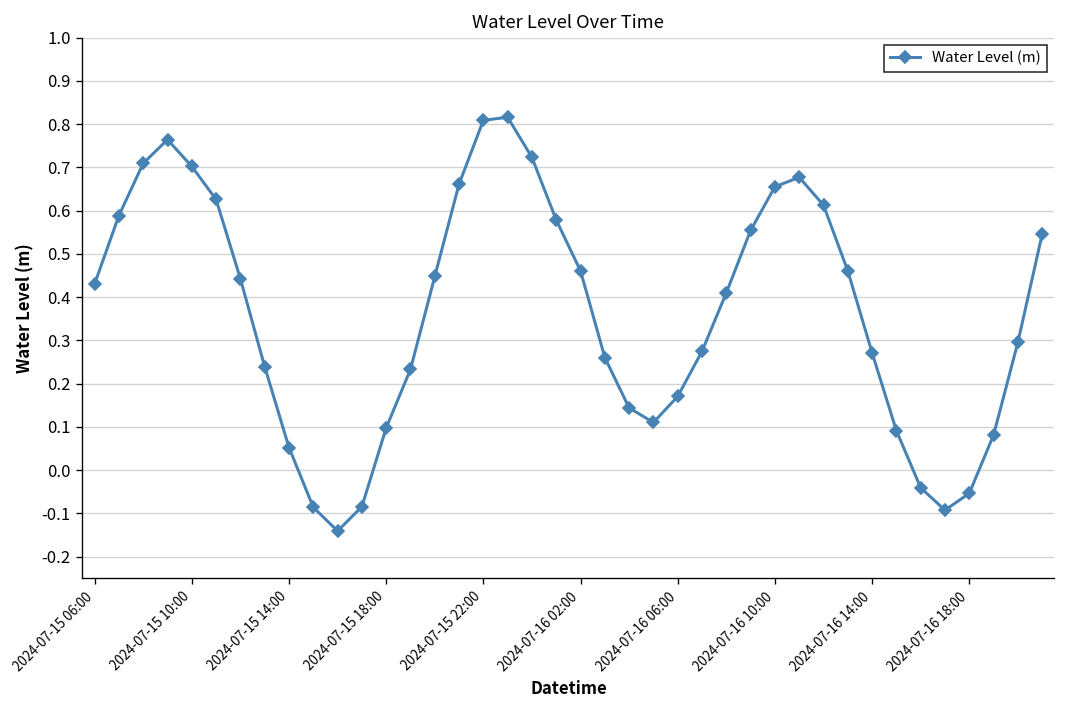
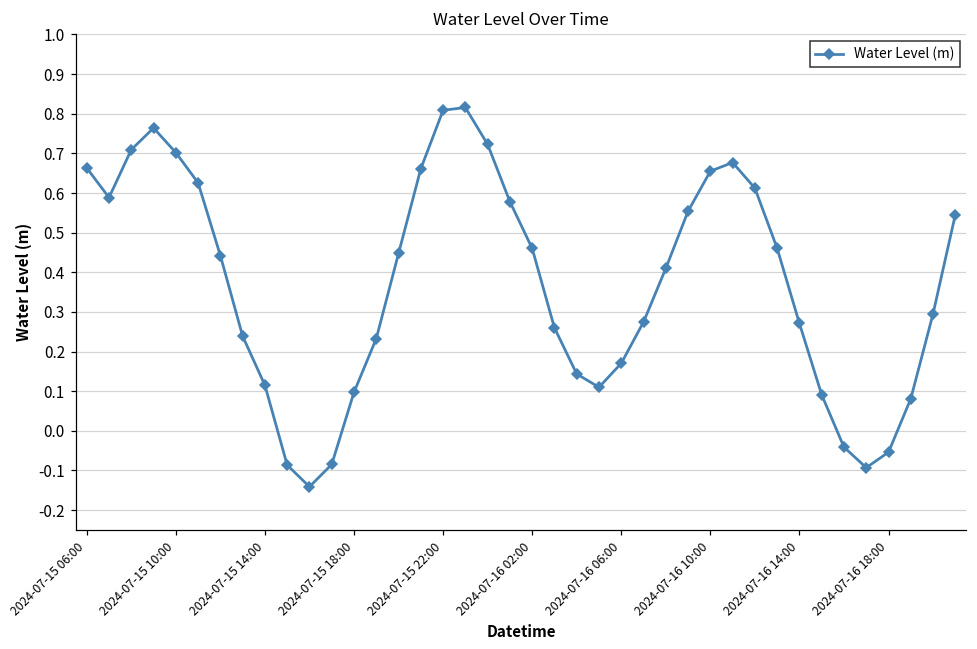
2024-07-15 06:00: 0.43 -> 0.66
2024-07-15 14:00: 0.05 -> 0.12
